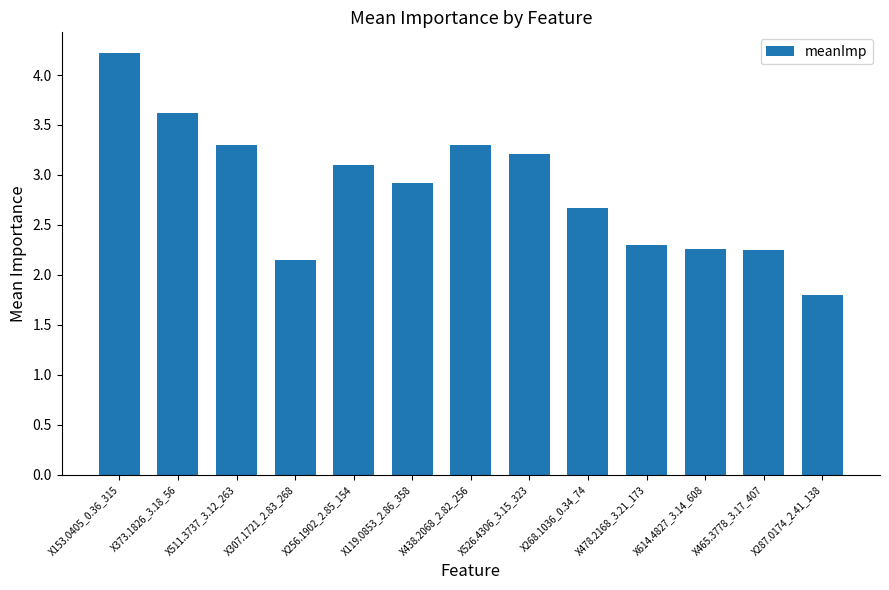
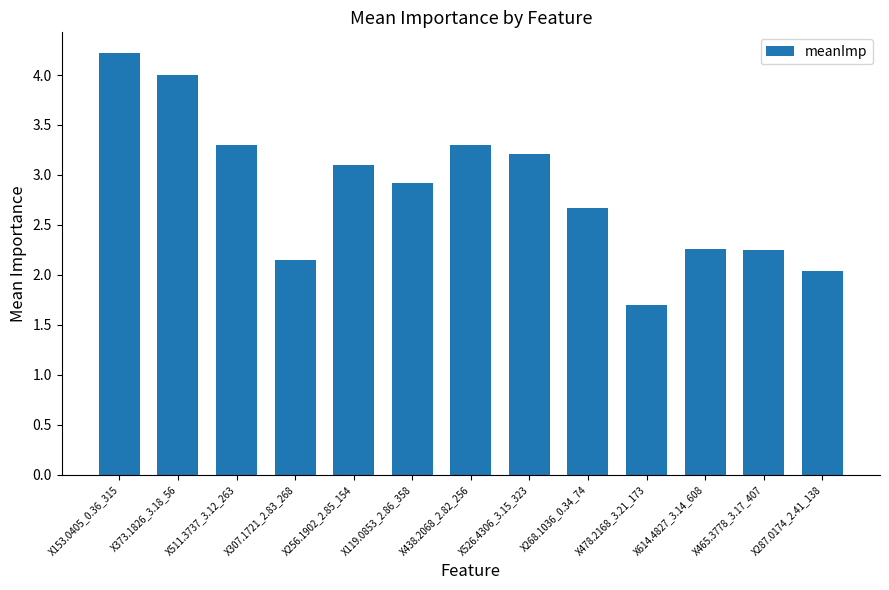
X373.1826_3.18_56: 3.6 -> 4.0
X478.2168_3.21_173: 2.3 -> 1.7
X287.0174_2.41_138: 1.8 -> 2.0
